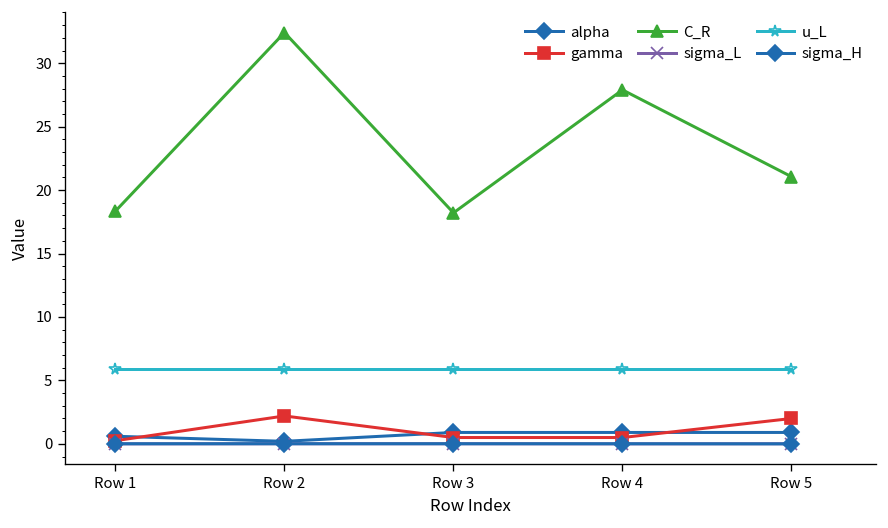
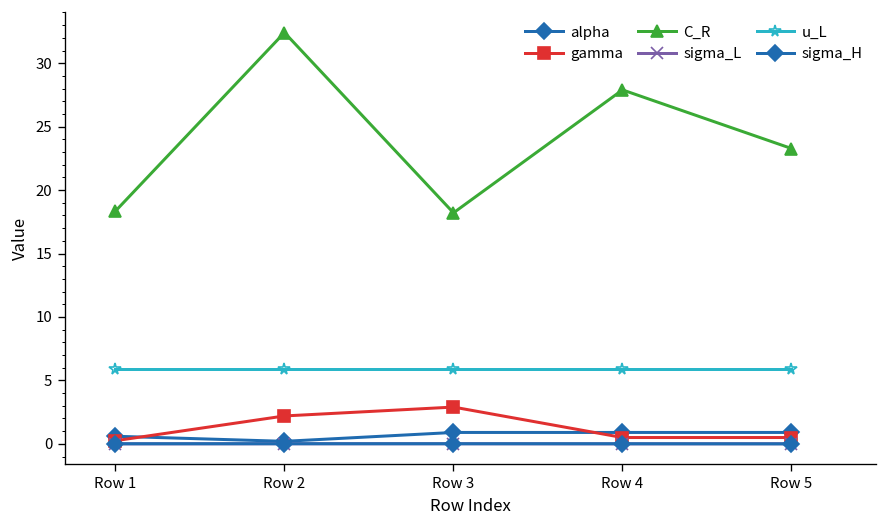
gamma, Row 3: 0.5 -> 2.9
gamma, Row 5: 2.0 -> 0.5
C_R, Row 5: 21.1 -> 23.3
